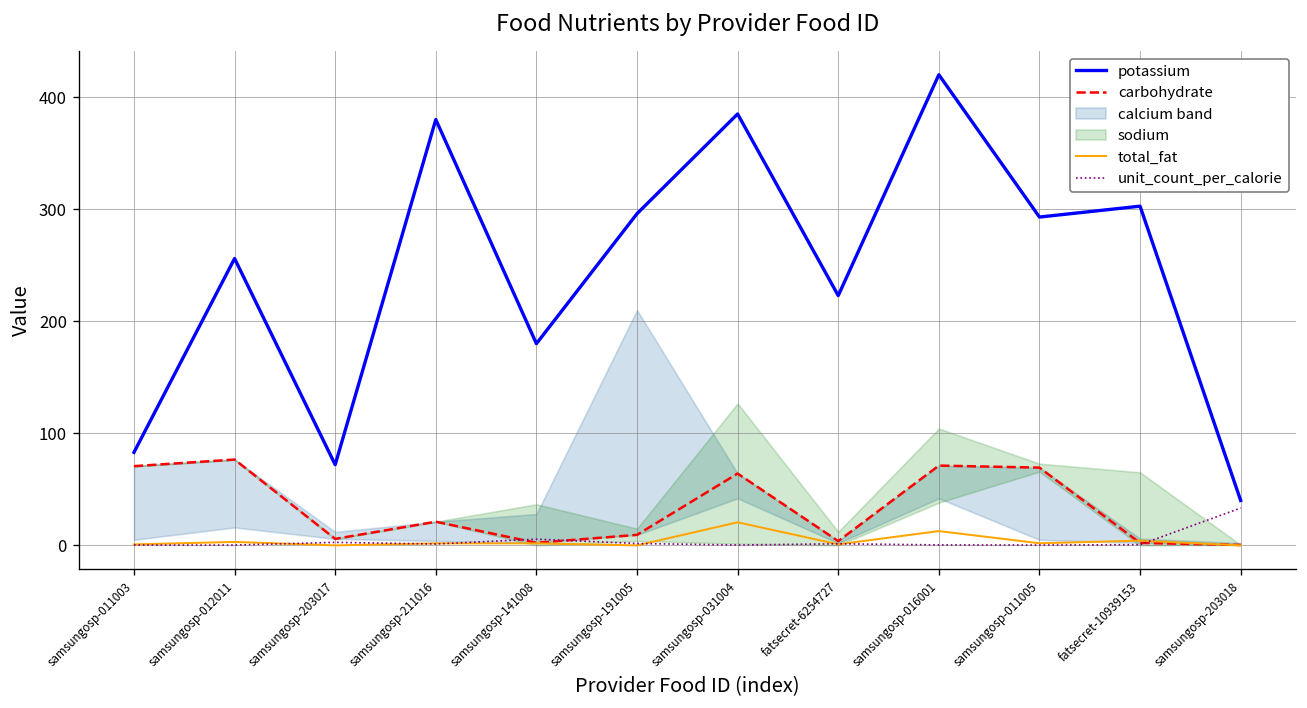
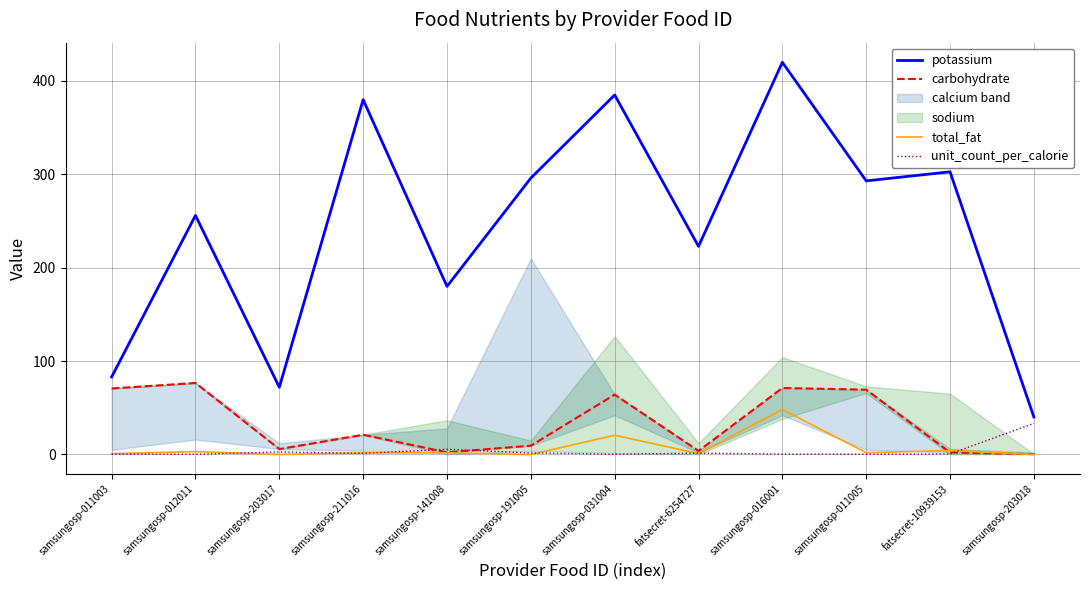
total_fat, samsungosp-016001: 10 -> 50
